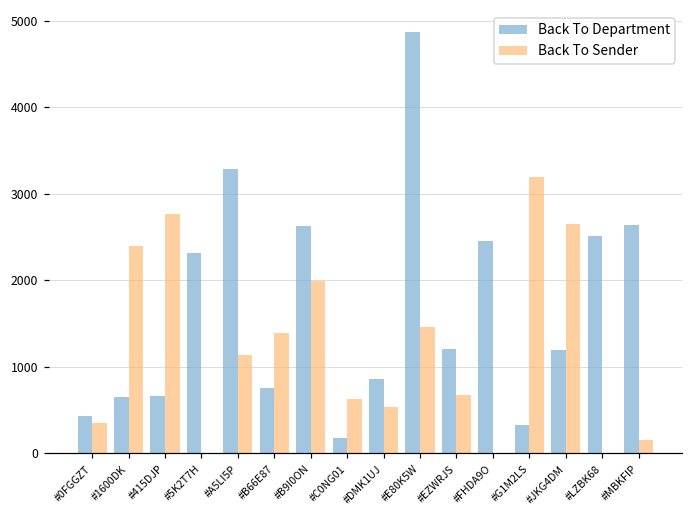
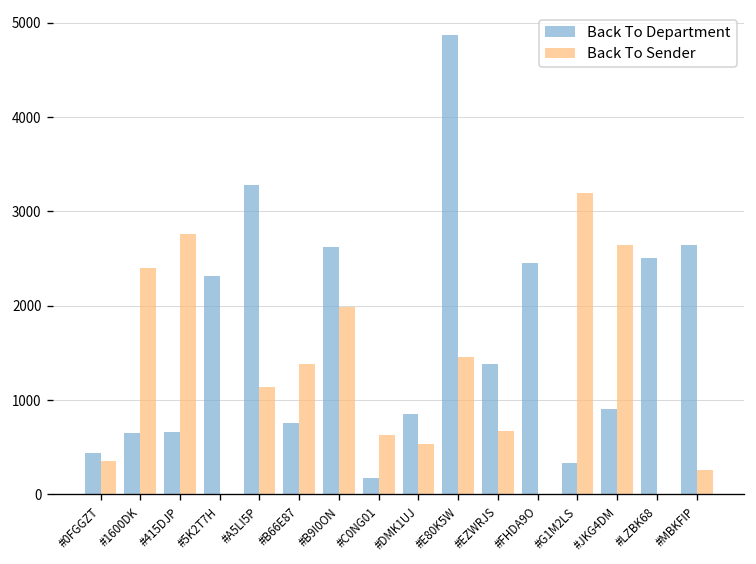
Back To Department, #EZWRJS: 1200 -> 1400
Back To Department, #JKG4DM: 1200 -> 900
Back To Sender, #MBKFIP: 200 -> 300
